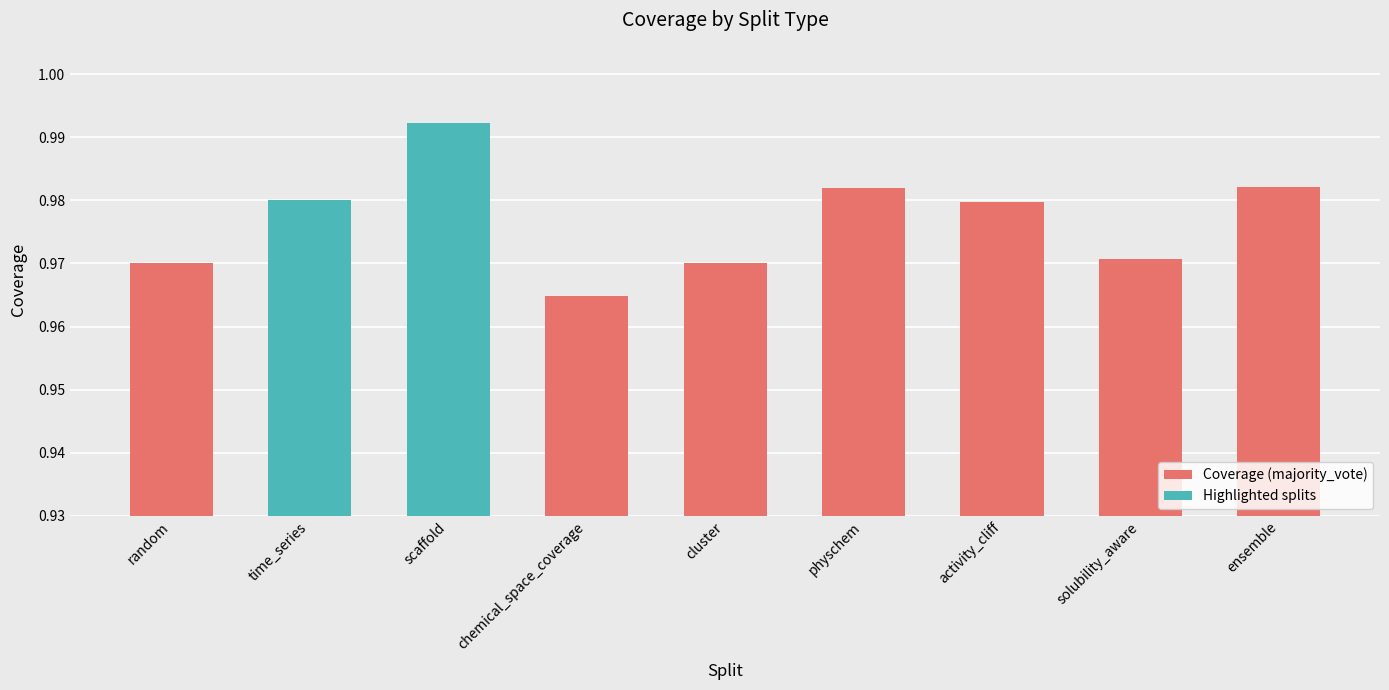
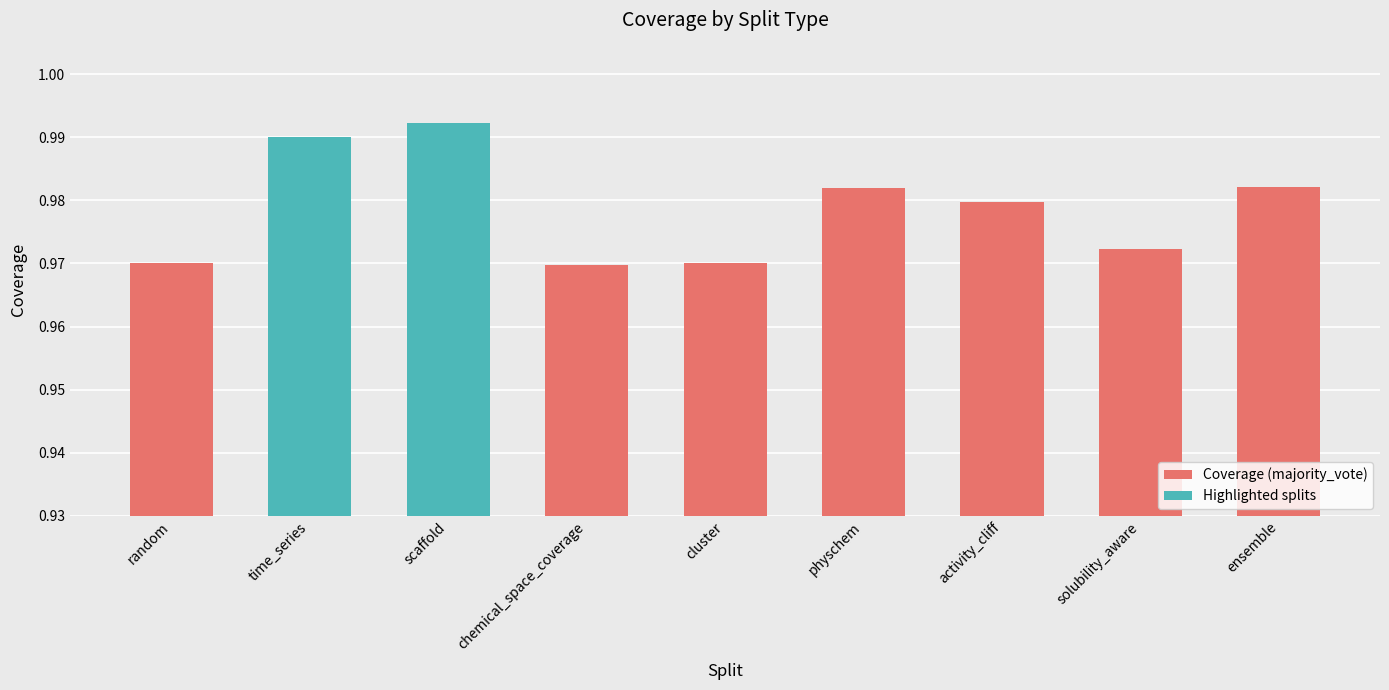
time_series: 0.98 -> 0.99
chemical_space_coverage: 0.965 -> 0.970
solubility_aware: 0.971 -> 0.972
